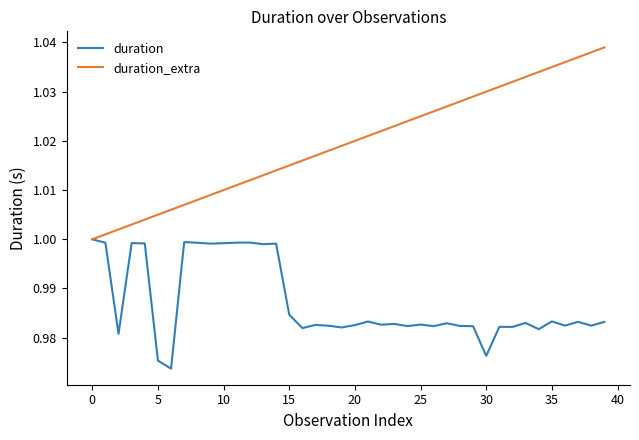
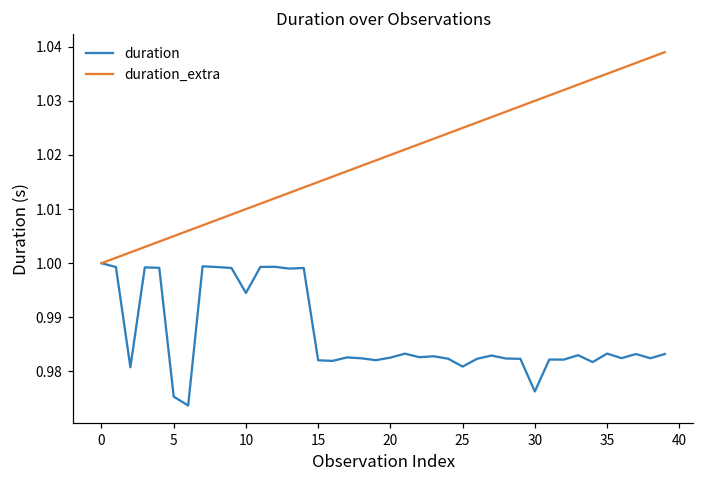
duration, 10: 0.999 -> 0.995
duration, 15: 0.985 -> 0.982
duration, 25: 0.983 -> 0.981
